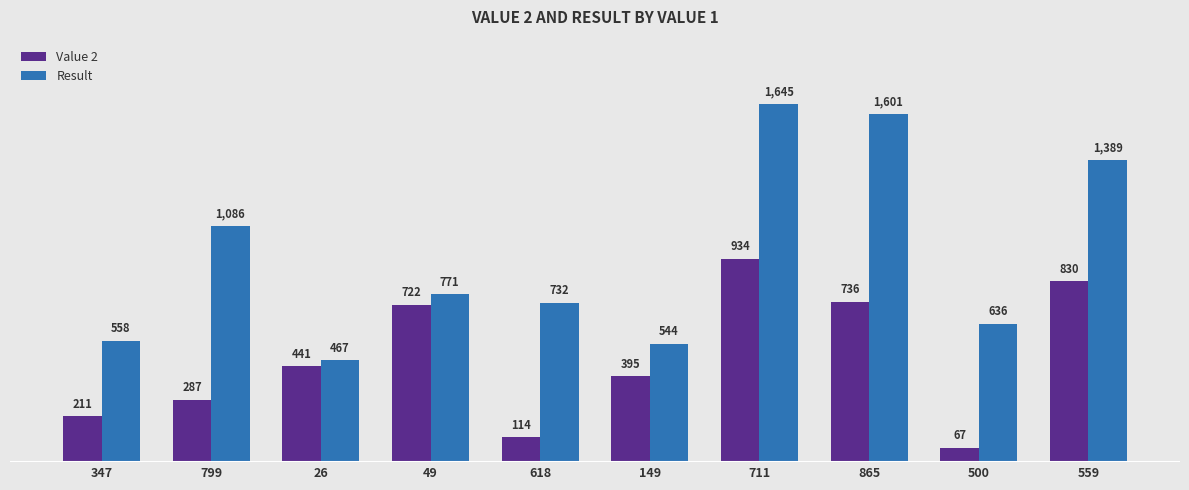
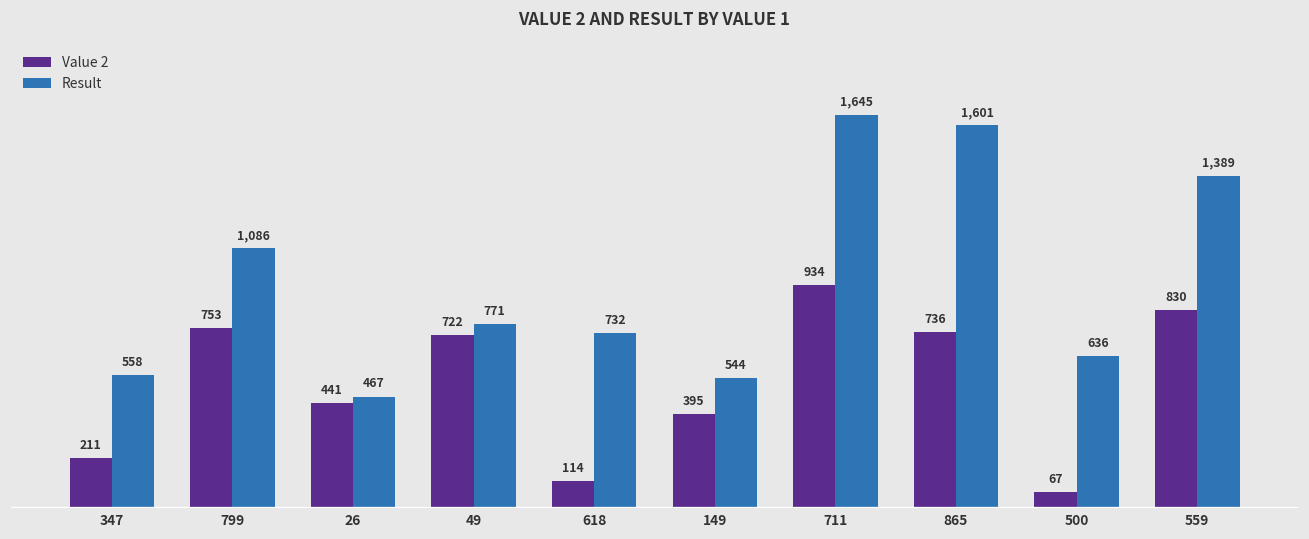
Value 2, 799: 287 -> 753
